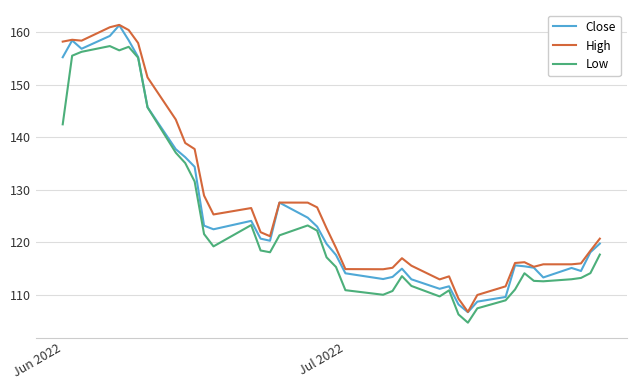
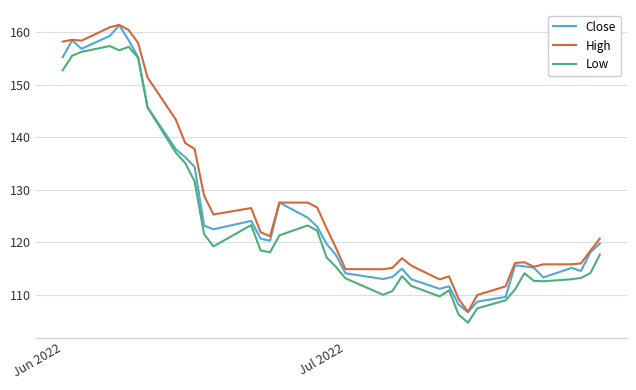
Low, Jun 2022: 142 -> 153
Low, Jul 2022: 111 -> 113
